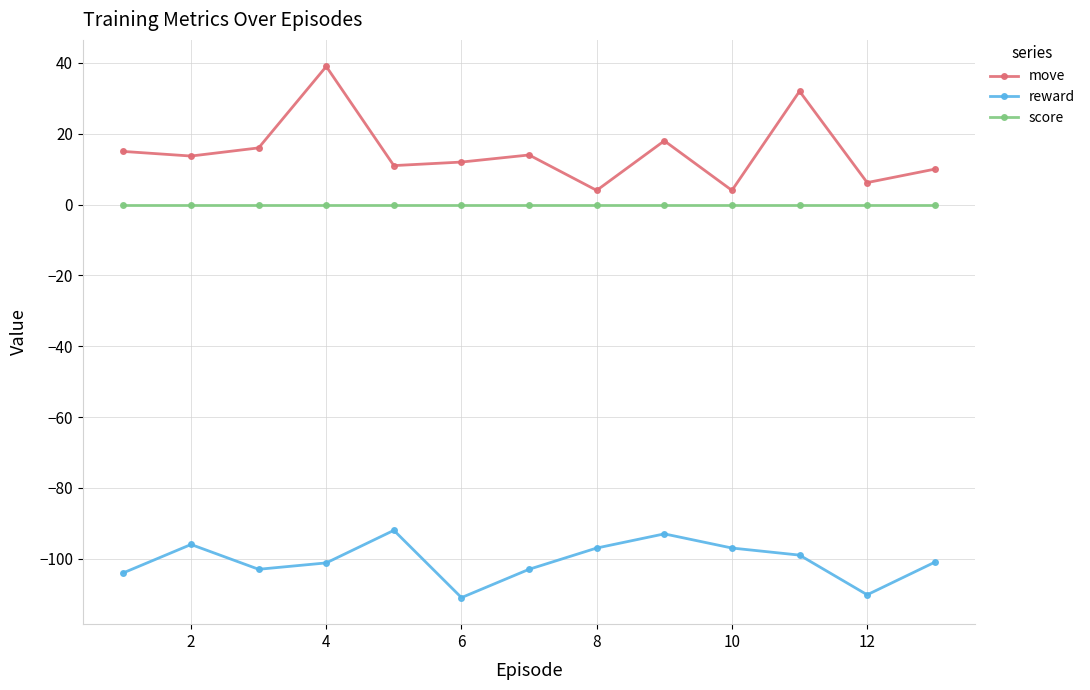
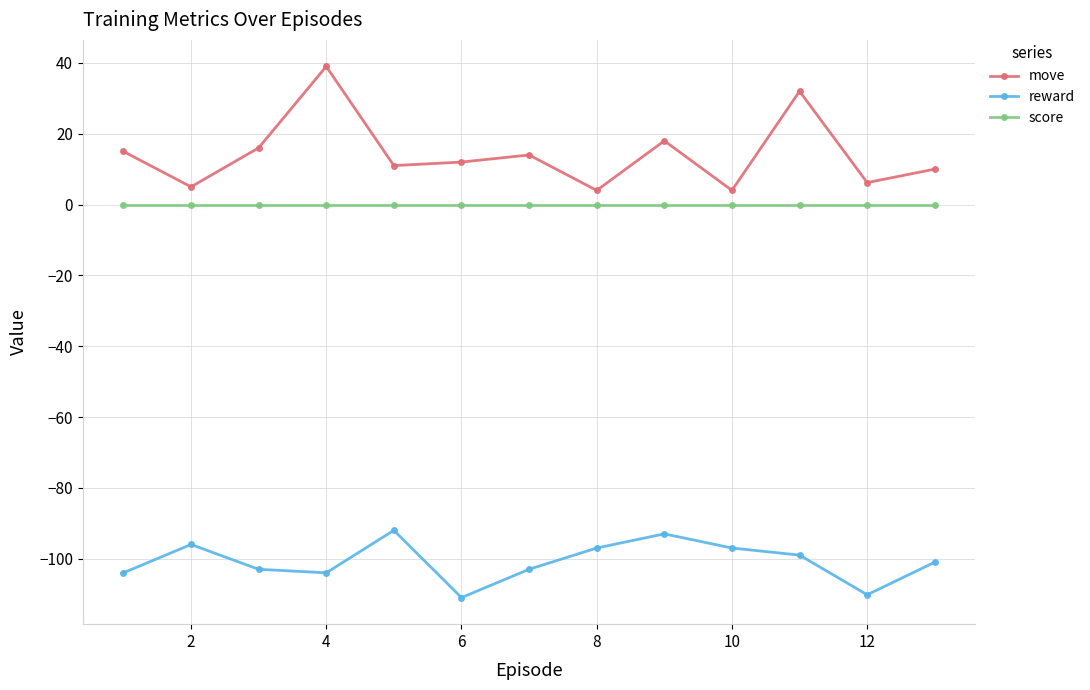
move, 2: 14 -> 5
reward, 4: -101 -> -104
